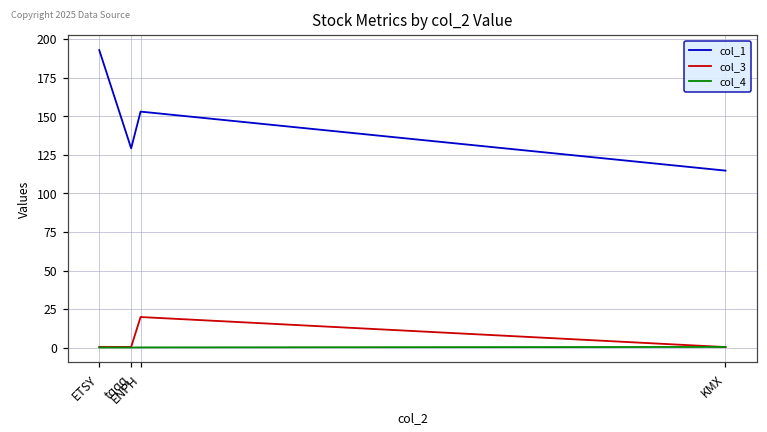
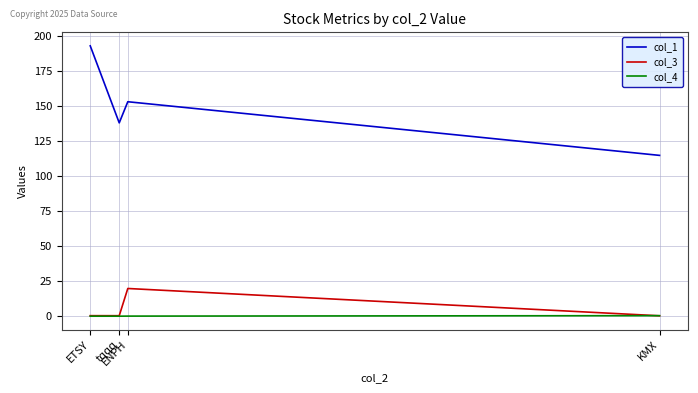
col_1, tqqq: 129 -> 138
